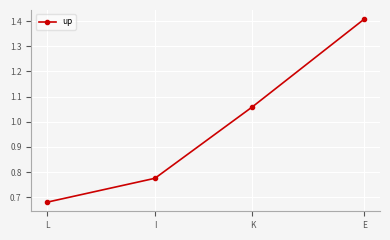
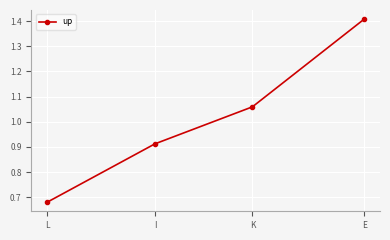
I: 0.78 -> 0.91
